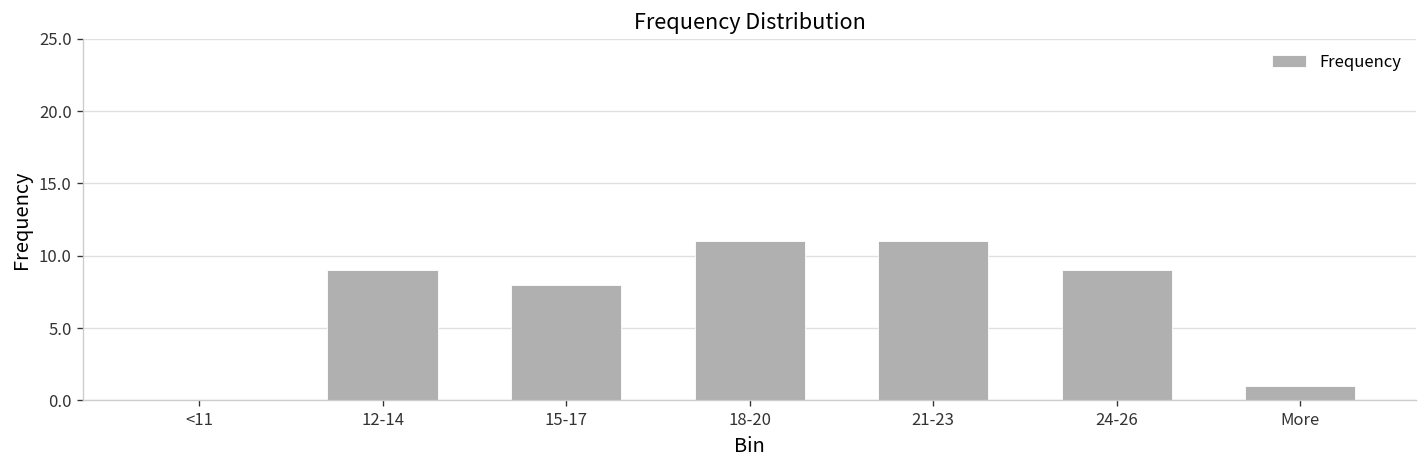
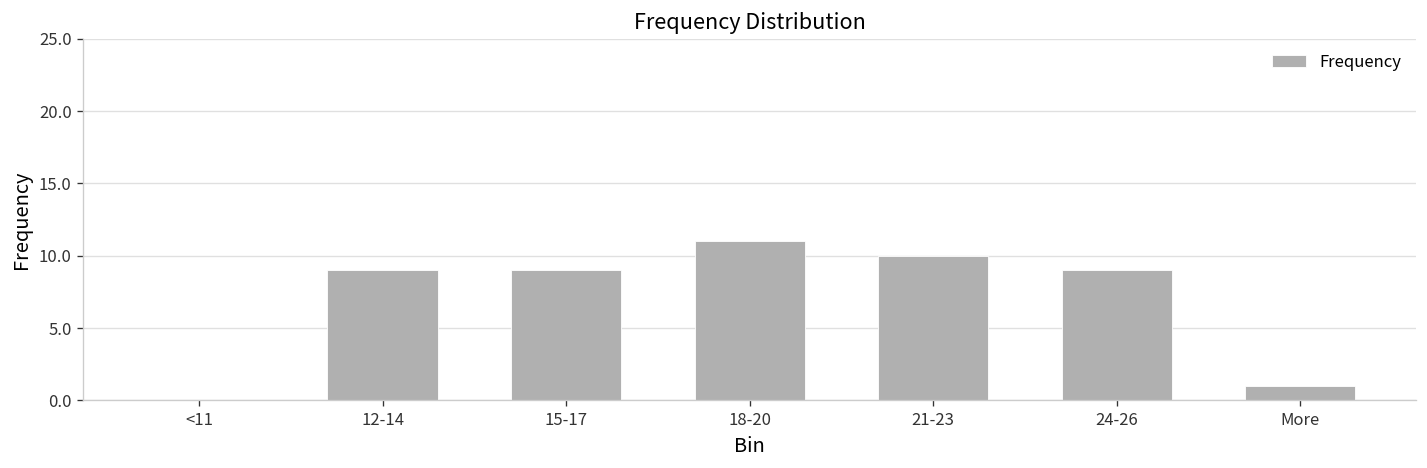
15-17: 8 -> 9
21-23: 11 -> 10
